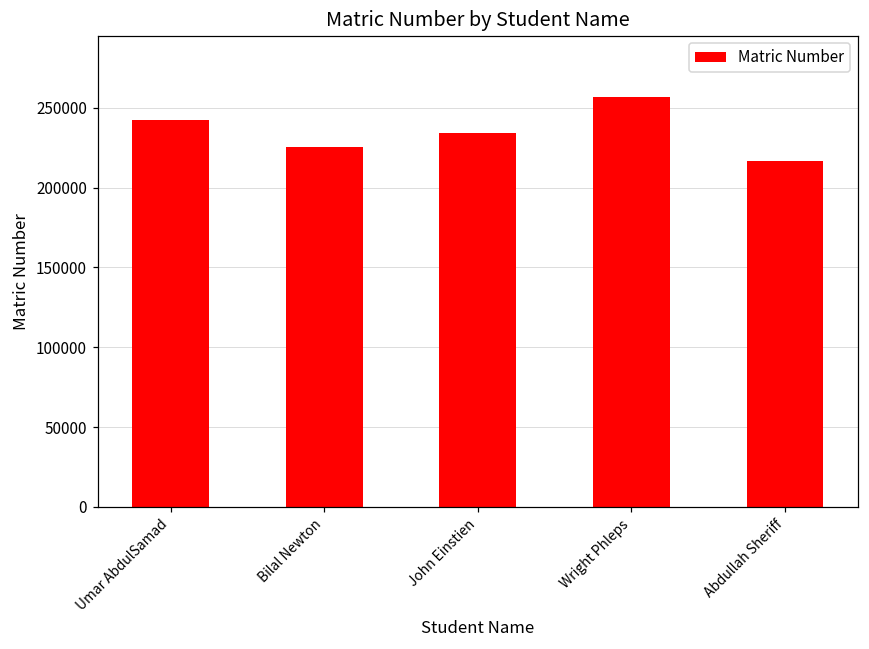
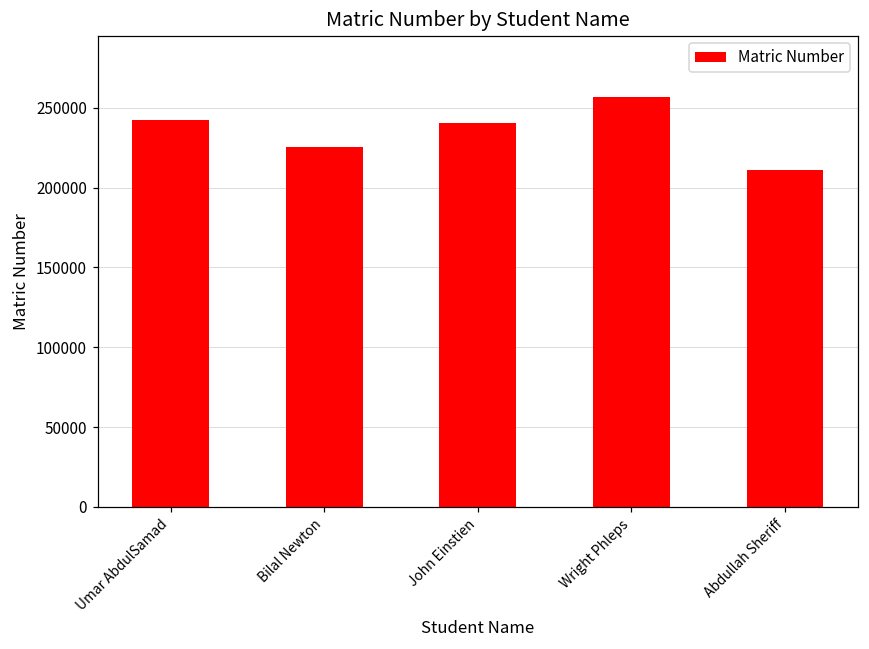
John Einstien: 234000 -> 240000
Abdullah Sheriff: 217000 -> 211000
